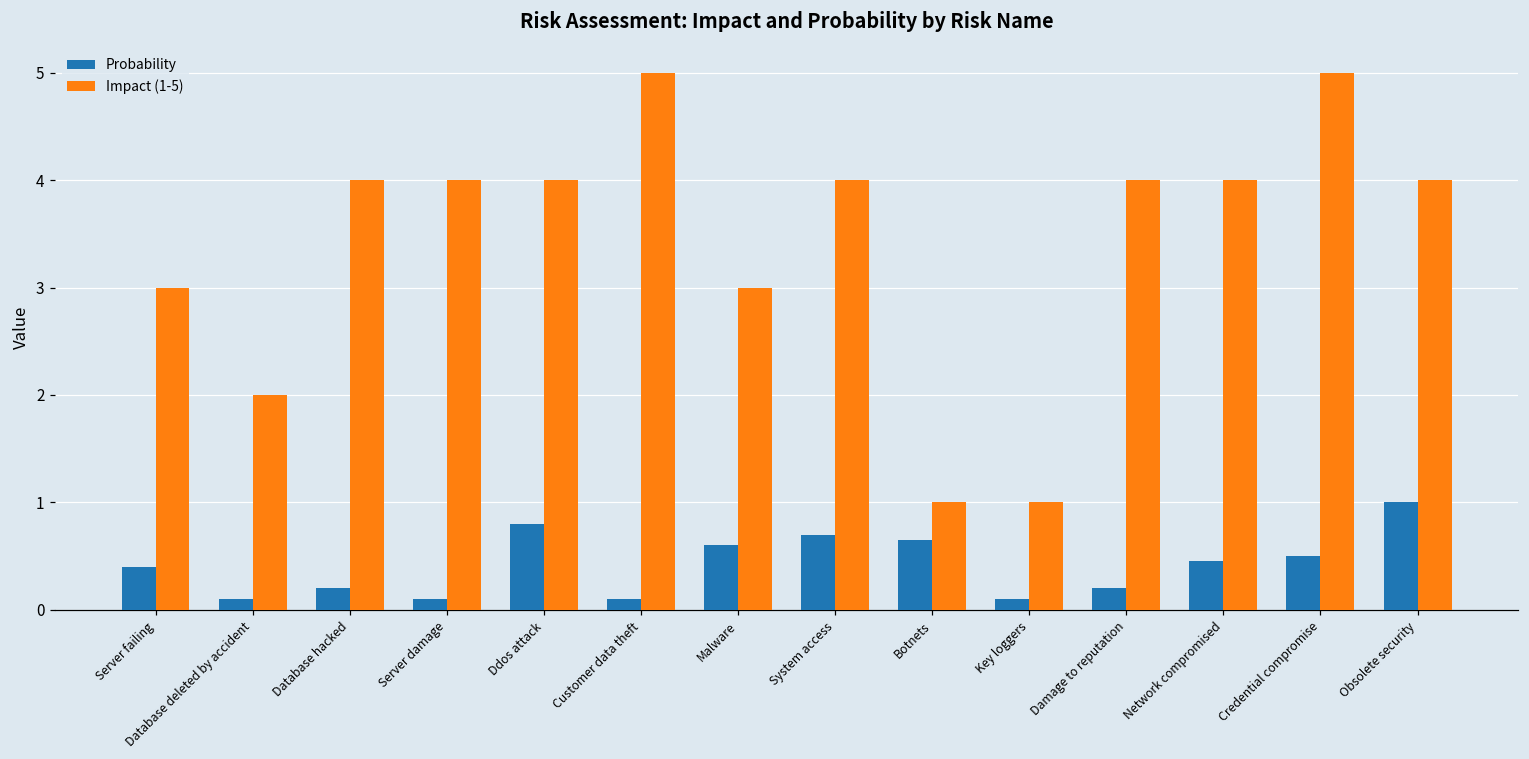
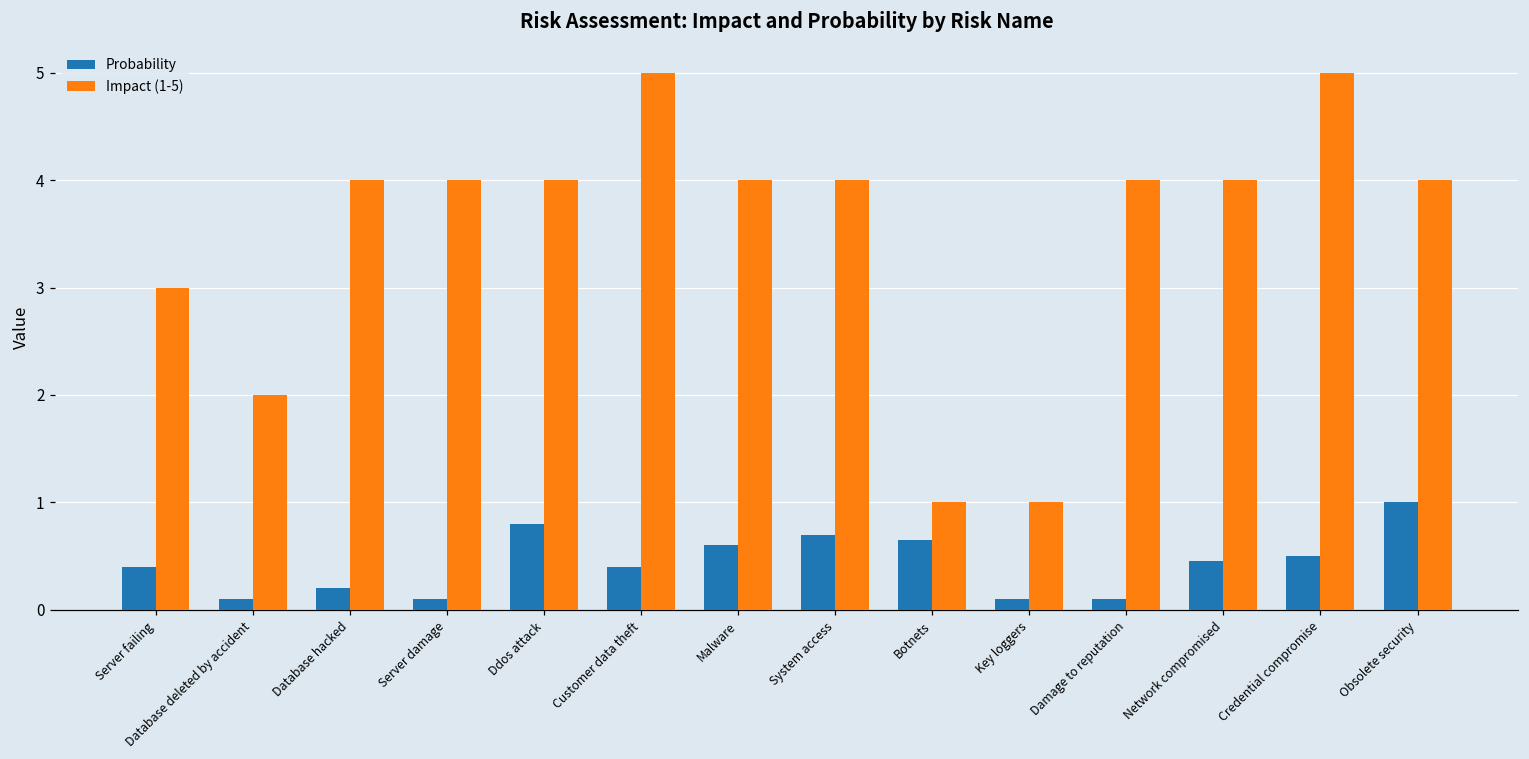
Probability, Customer data theft: 0.1 -> 0.4
Impact (1-5), Malware: 3 -> 4
Probability, Damage to reputation: 0.2 -> 0.1
